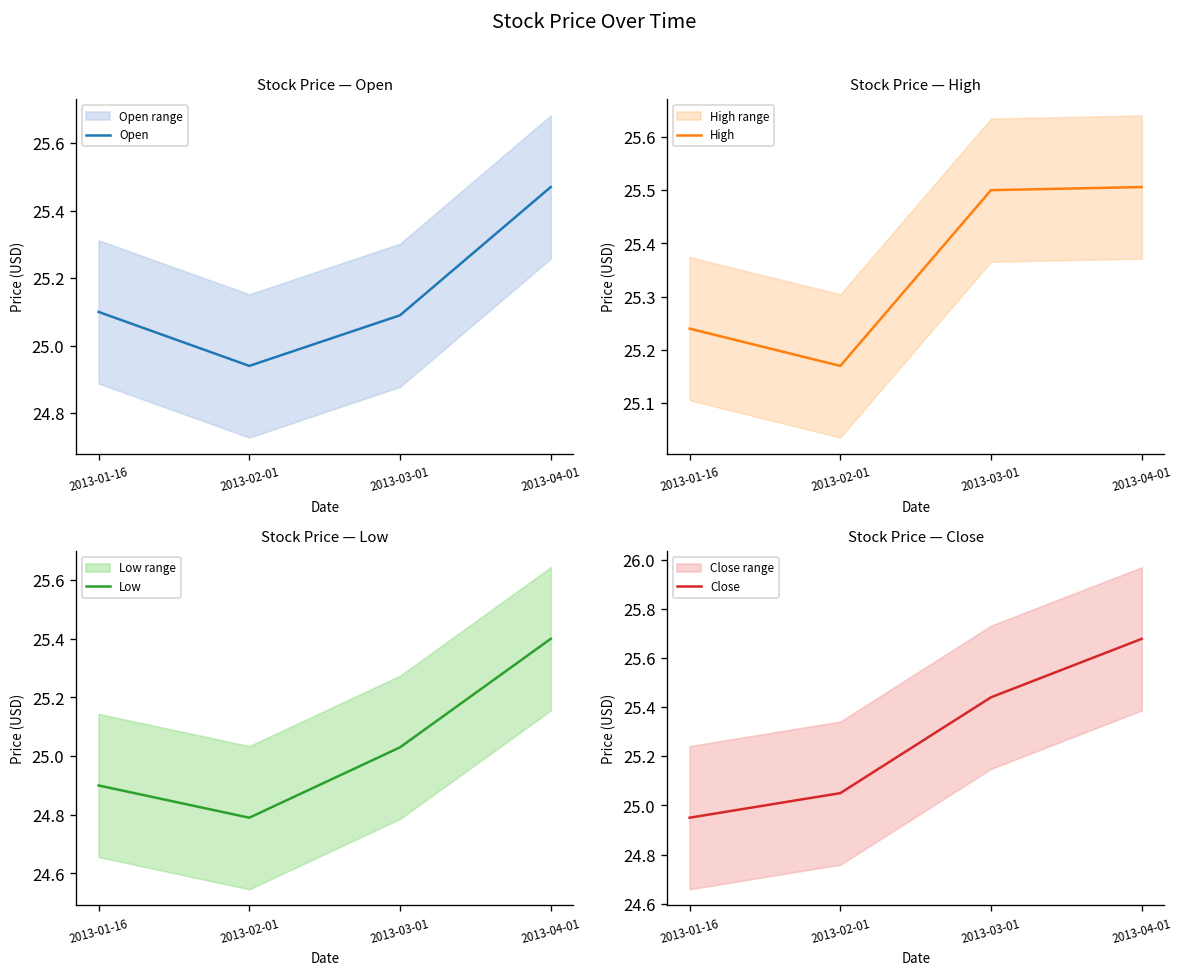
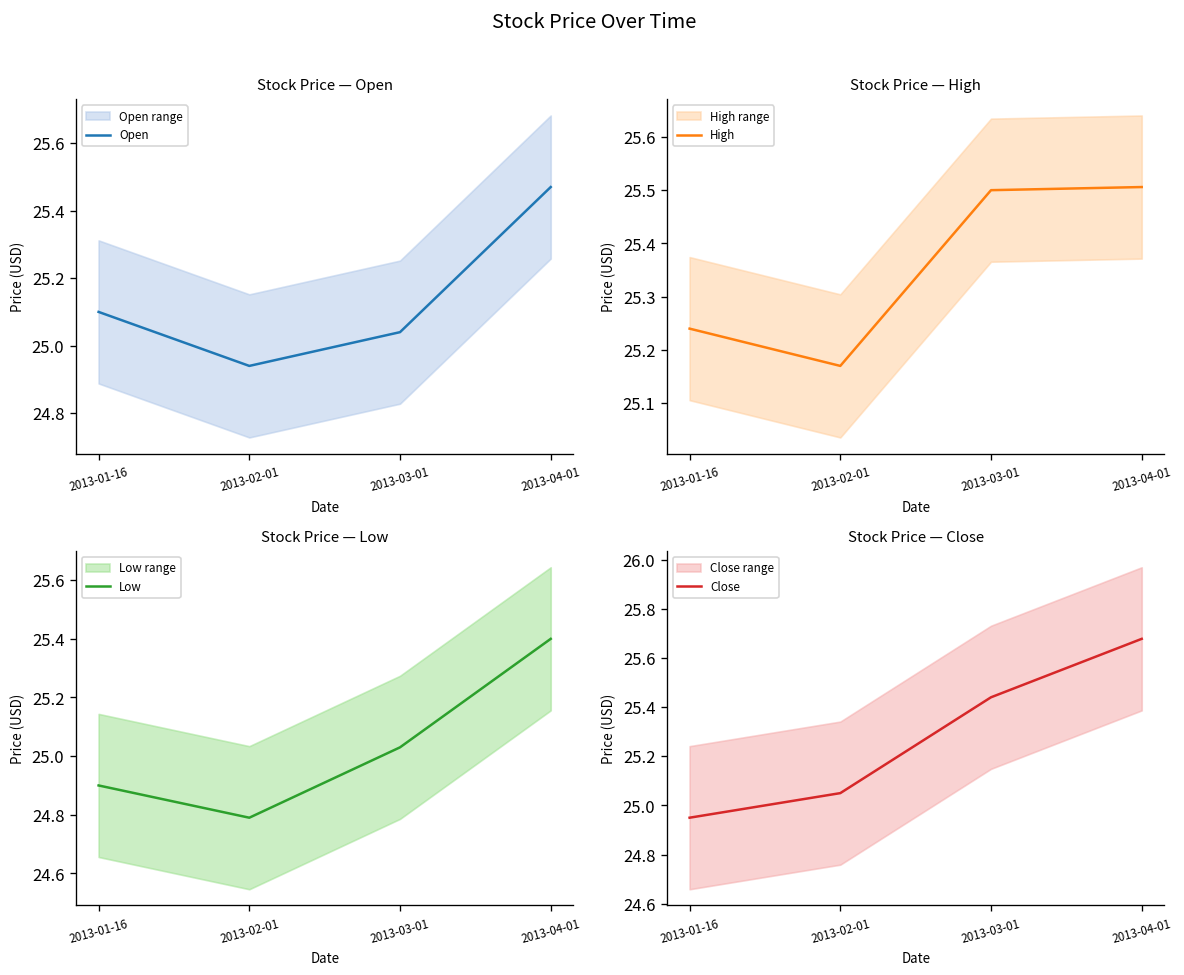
Stock Price — Open, Open, 2013-03-01: 25.09 -> 25.04
